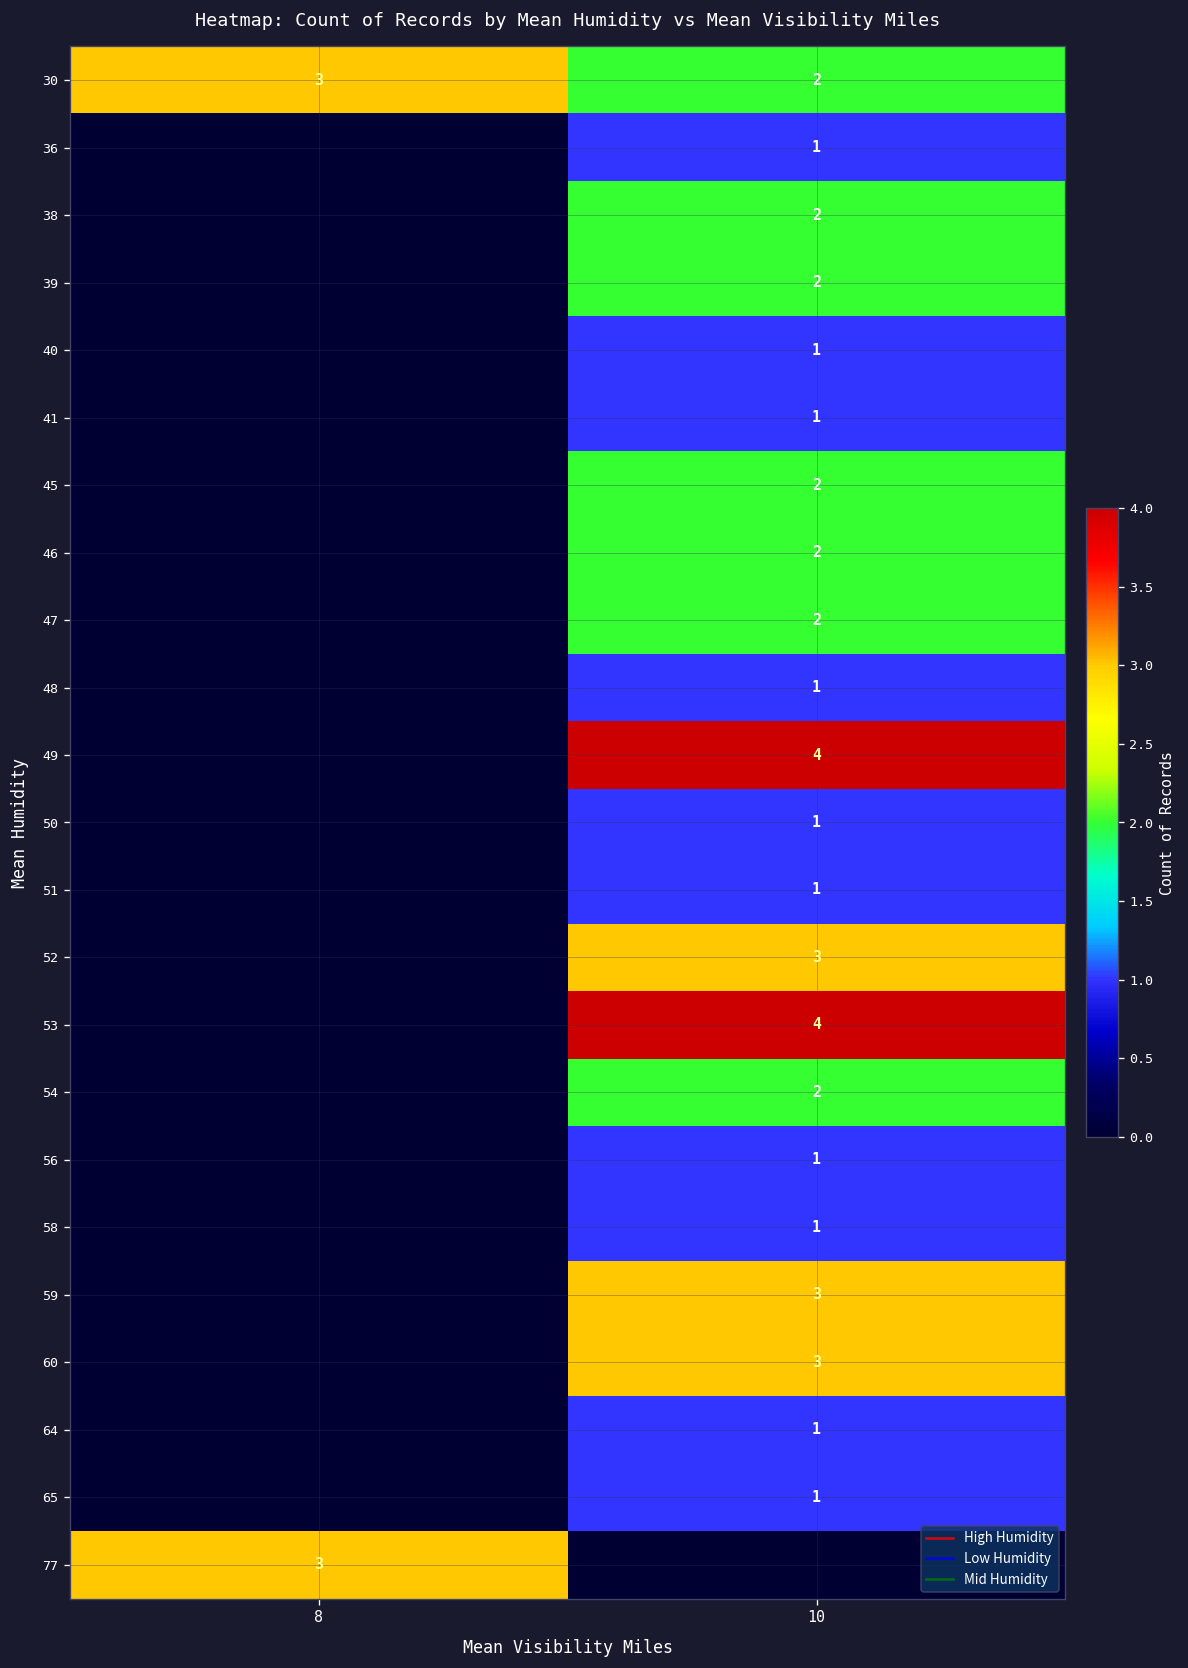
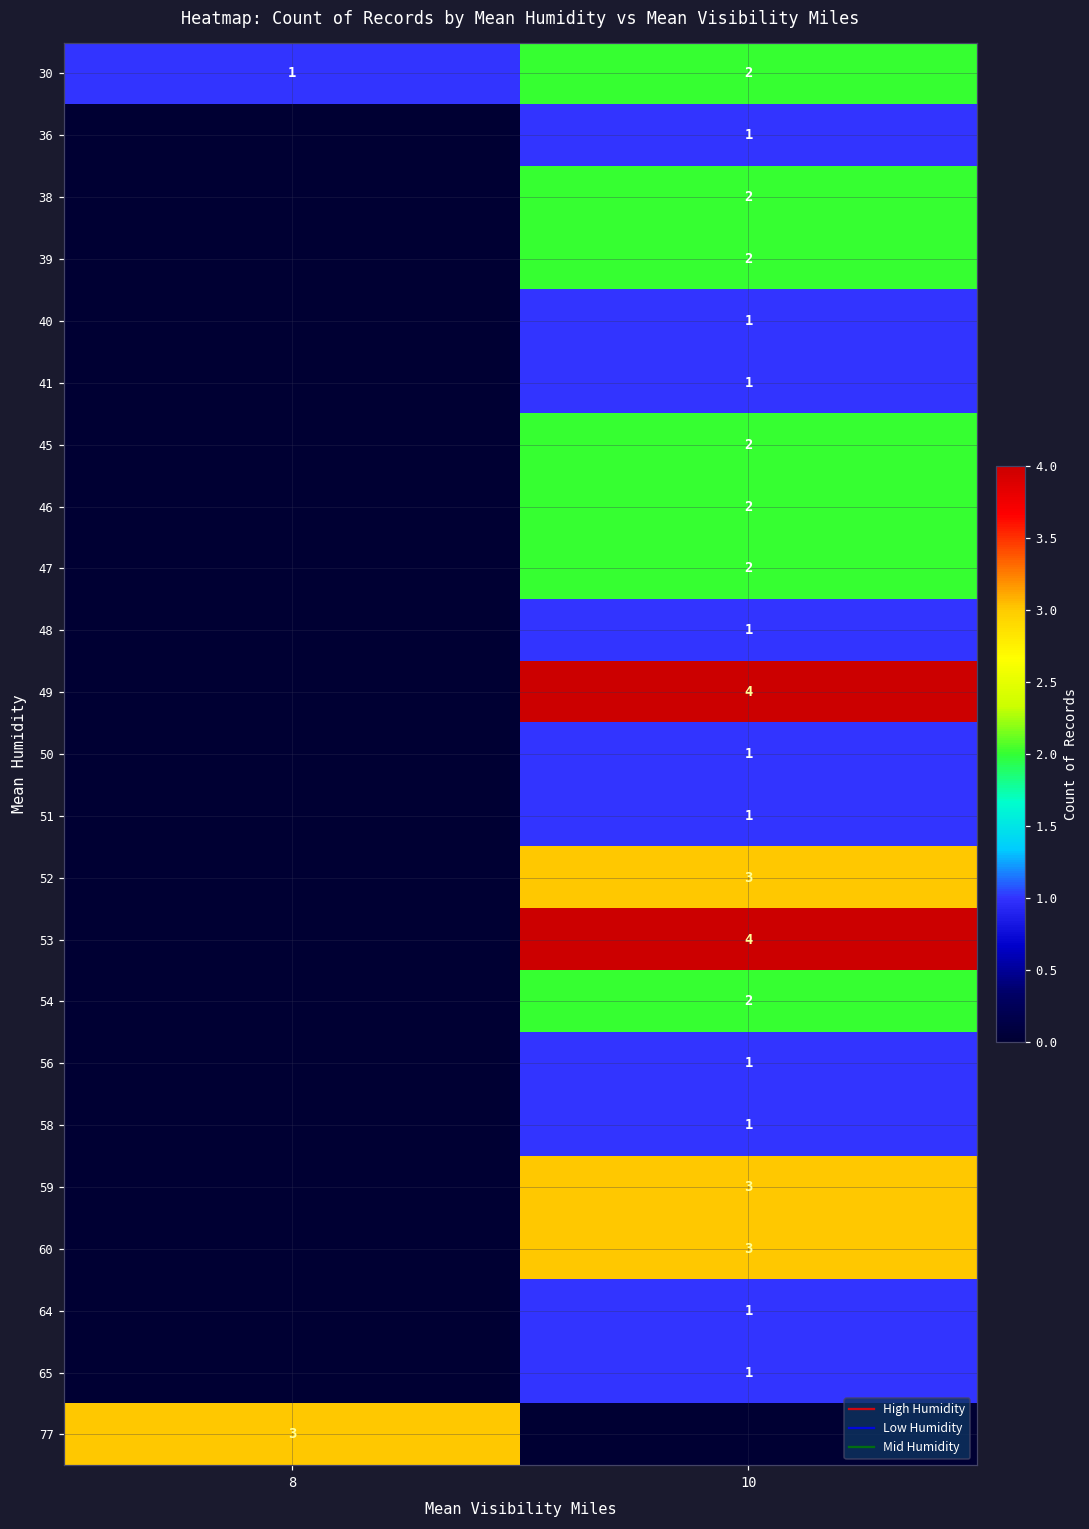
30, 8: 3 -> 1
